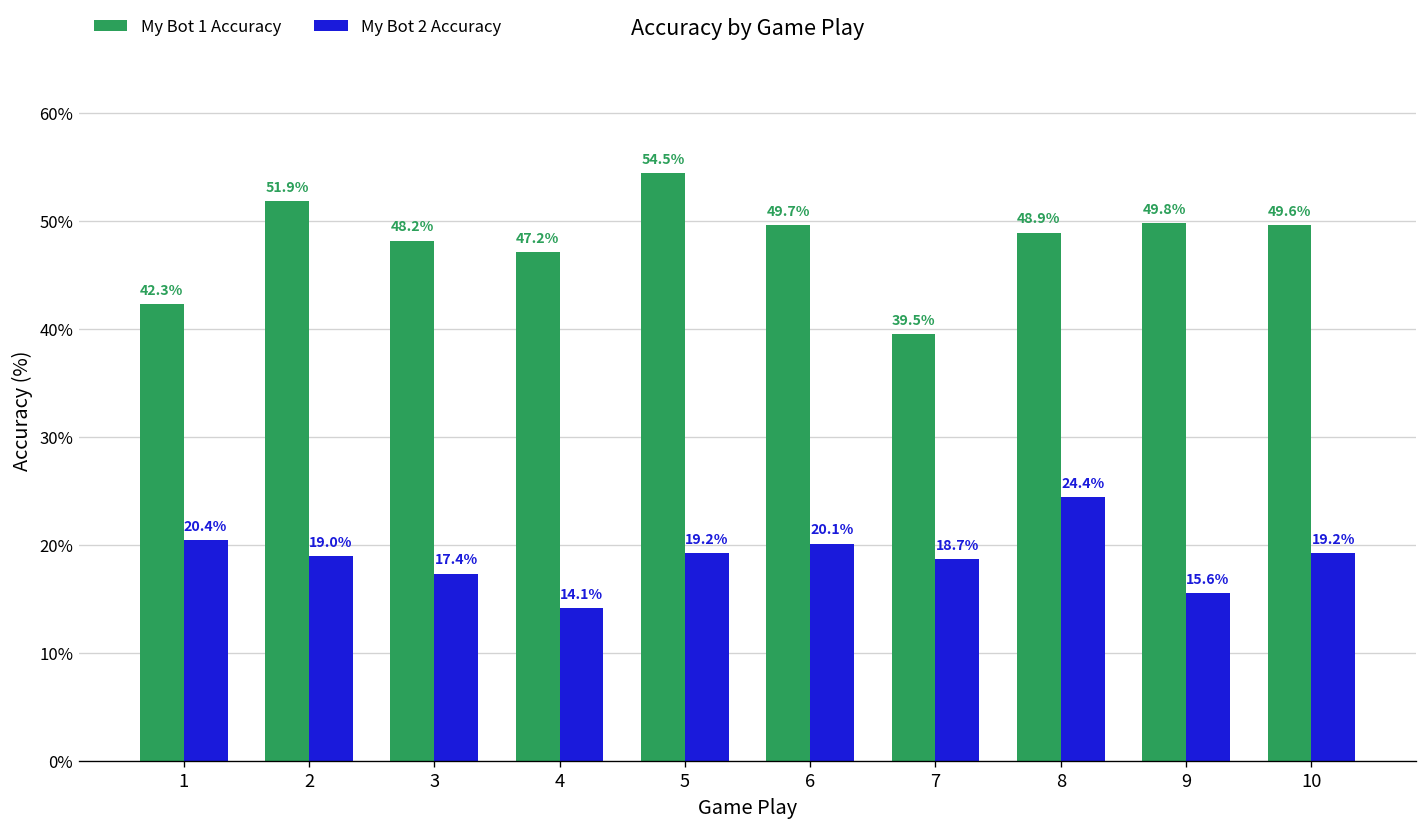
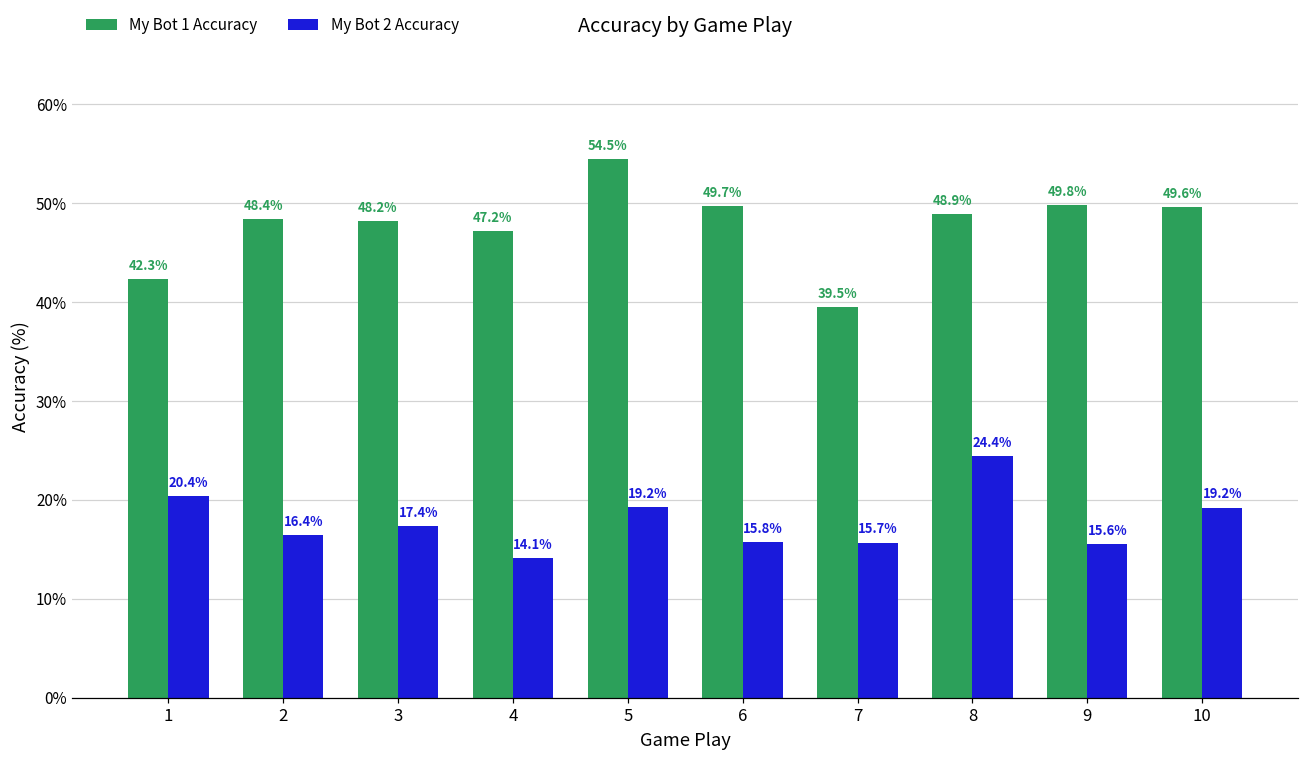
My Bot 1 Accuracy, 2: 51.9% -> 48.4%
My Bot 2 Accuracy, 2: 19.0% -> 16.4%
My Bot 2 Accuracy, 6: 20.1% -> 15.8%
My Bot 2 Accuracy, 7: 18.7% -> 15.7%
